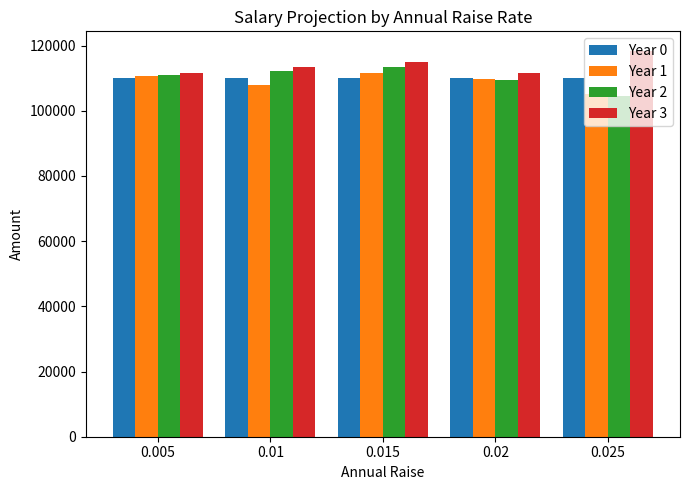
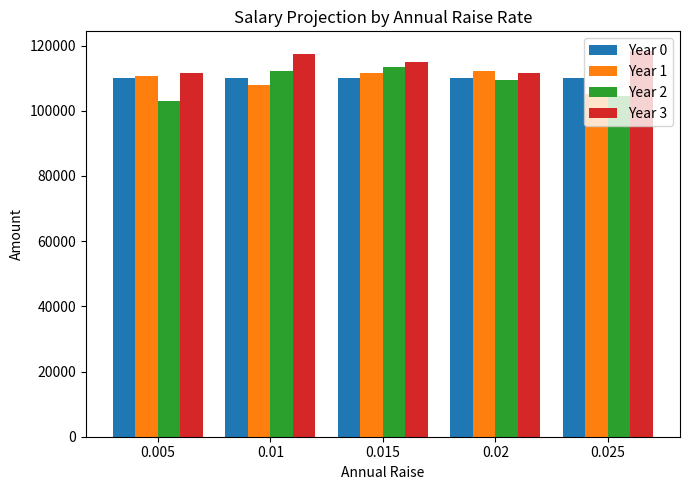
Year 2, 0.005: 111000 -> 103000
Year 3, 0.01: 113000 -> 118000
Year 1, 0.02: 110000 -> 112000
